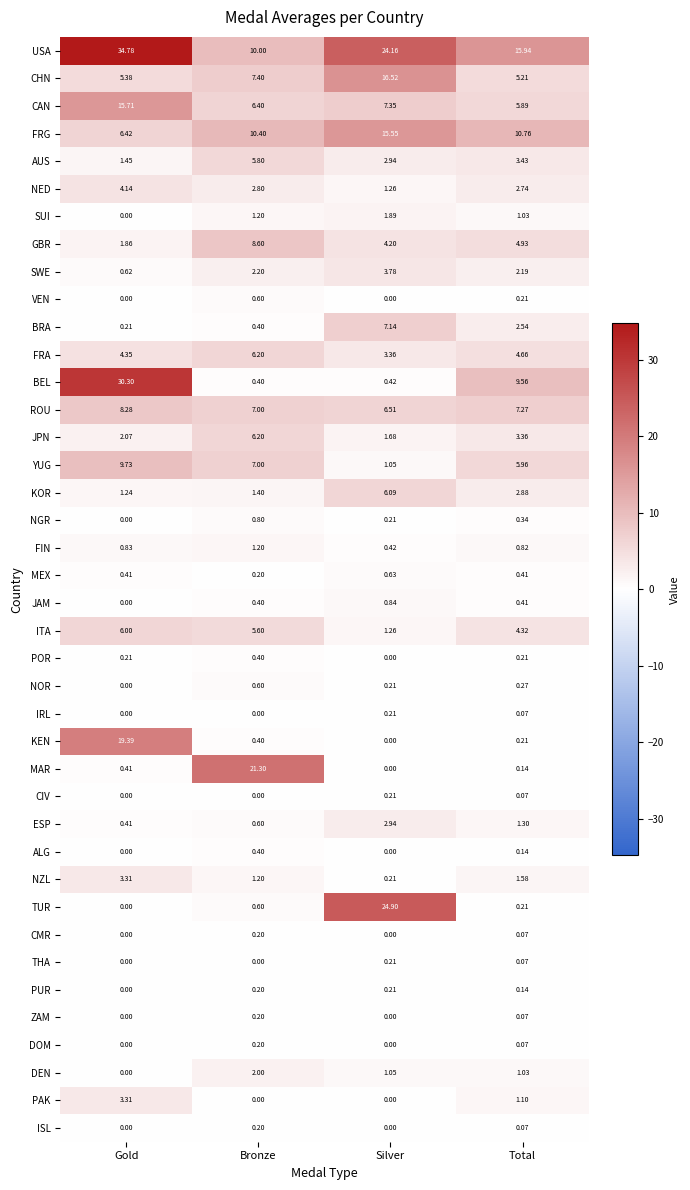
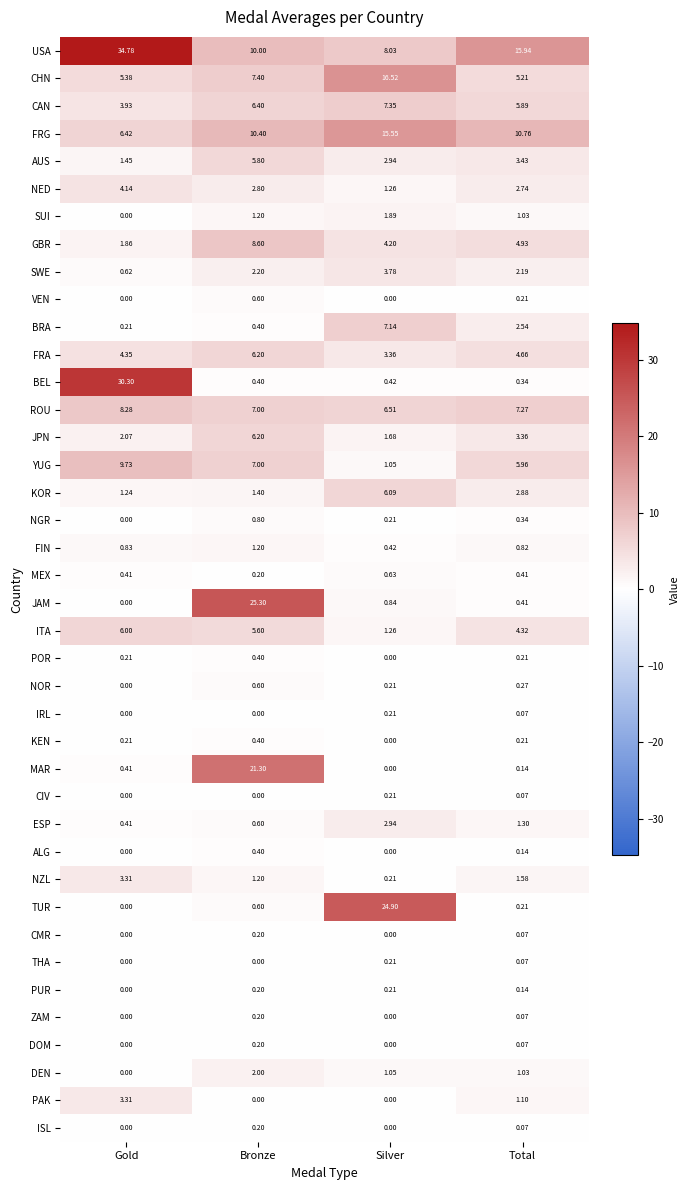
USA, Silver: 24.16 -> 8.03
CAN, Gold: 15.71 -> 3.93
BEL, Total: 9.56 -> 0.34
JAM, Bronze: 0.40 -> 25.30
KEN, Gold: 19.39 -> 0.21
